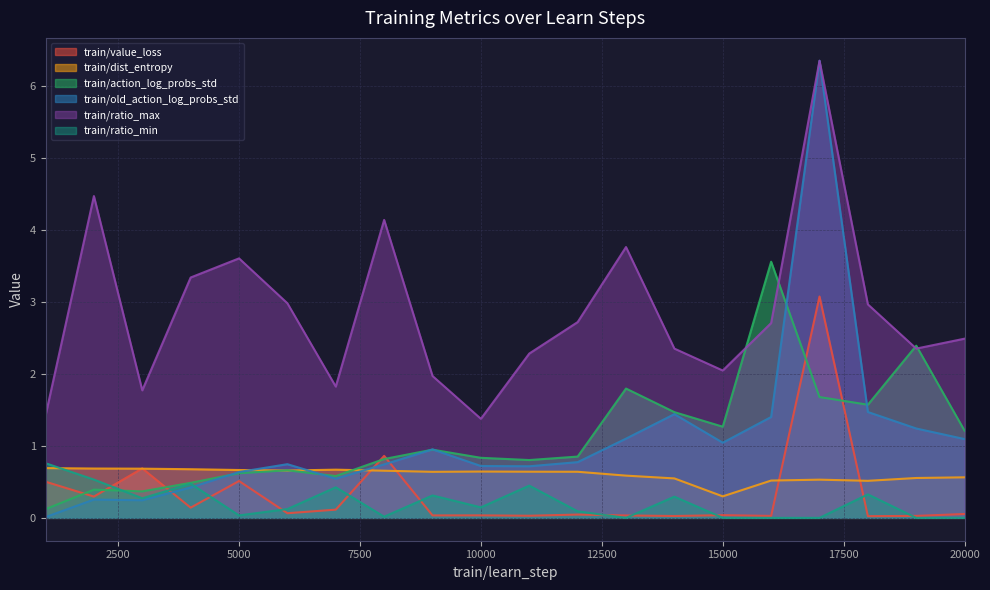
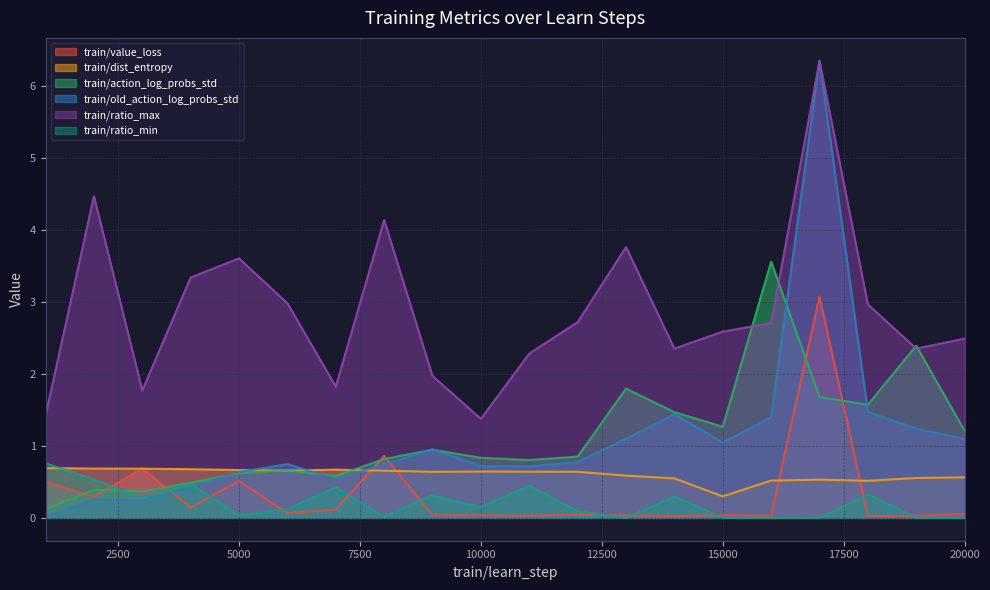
train/ratio_max, 15000: 2.0 -> 2.6
